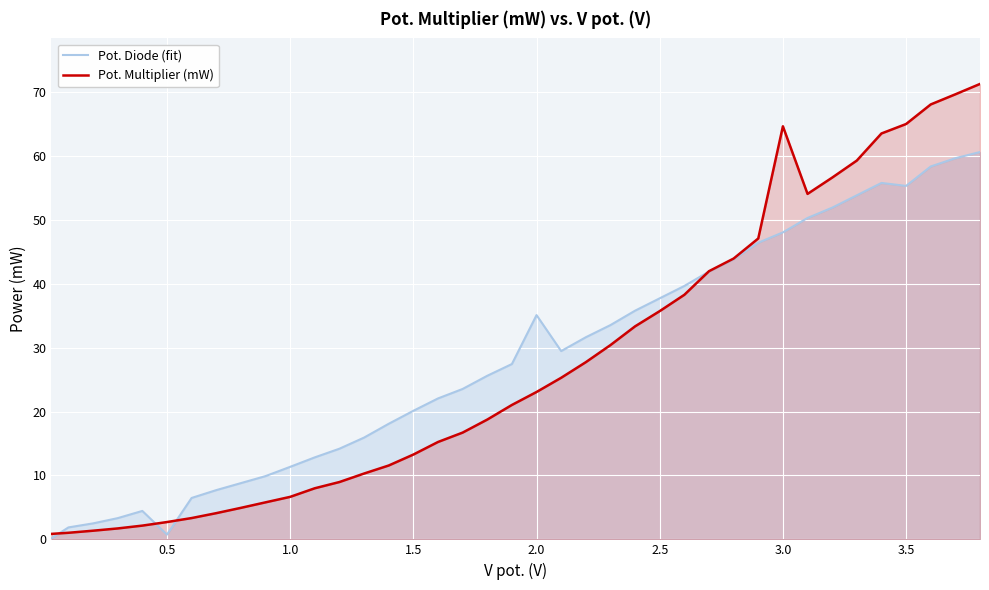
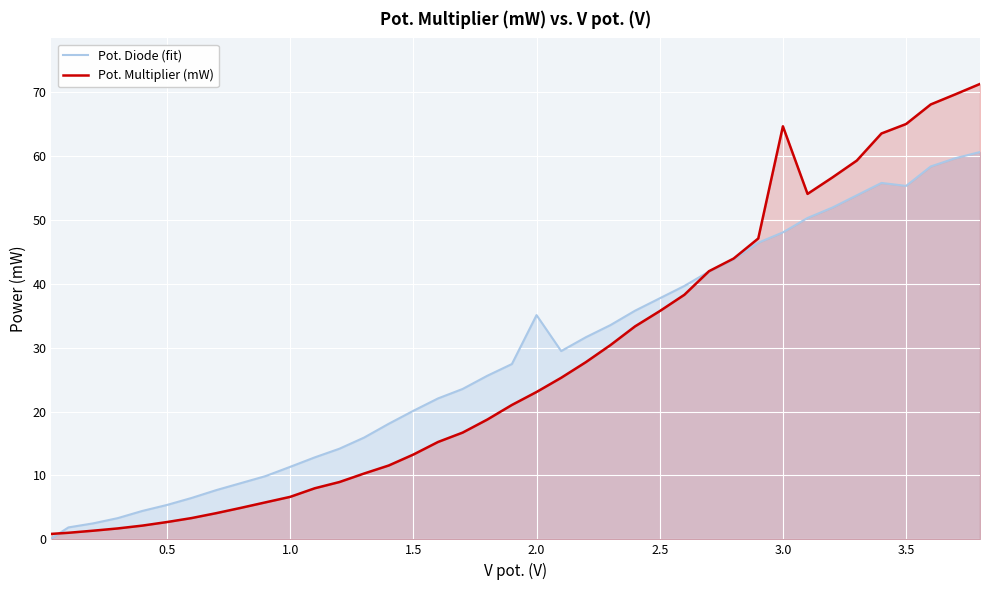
Pot. Diode (fit), 0.5: 1 -> 5
